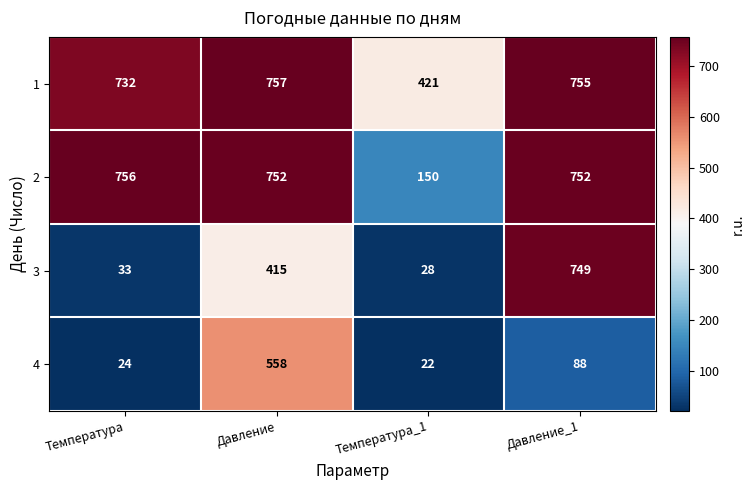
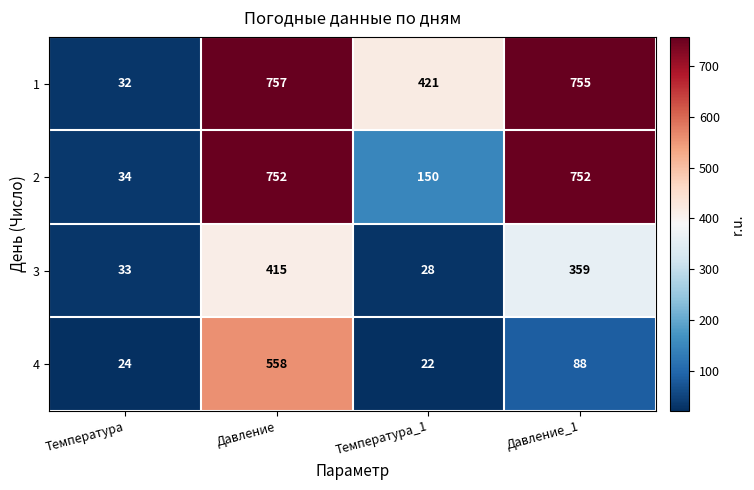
1, Температура: 732 -> 32
2, Температура: 756 -> 34
3, Давление_1: 749 -> 359
